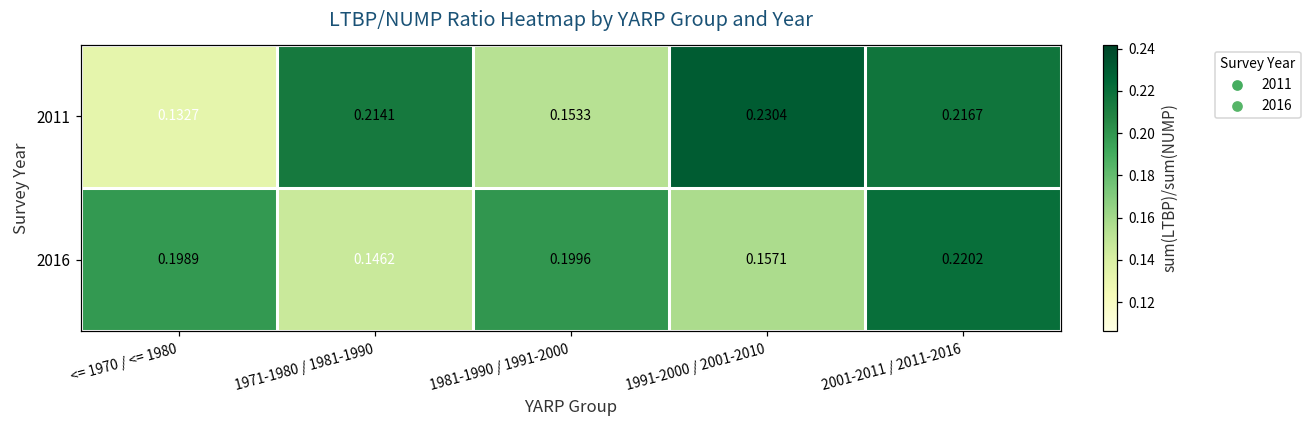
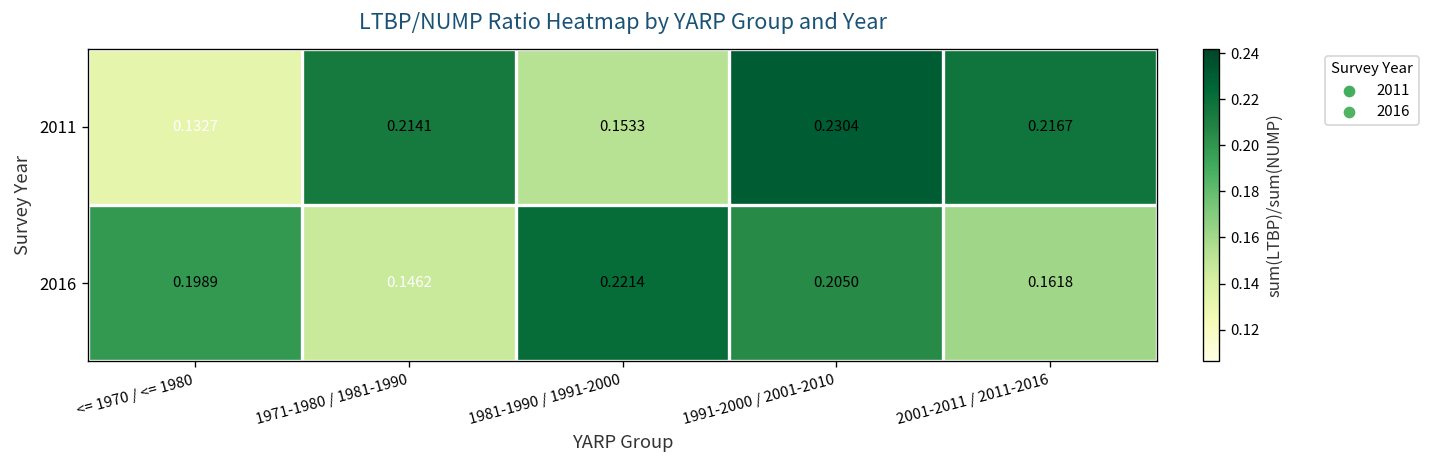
2016, 1981-1990 / 1991-2000: 0.1996 -> 0.2214
2016, 1991-2000 / 2001-2010: 0.1571 -> 0.2050
2016, 2001-2011 / 2011-2016: 0.2202 -> 0.1618
